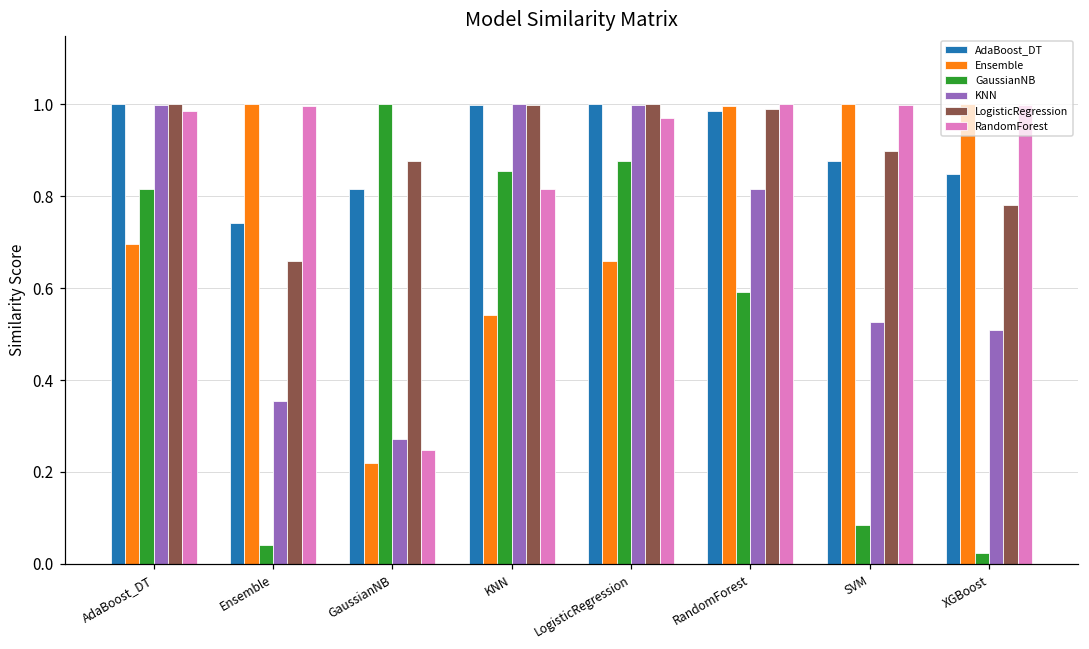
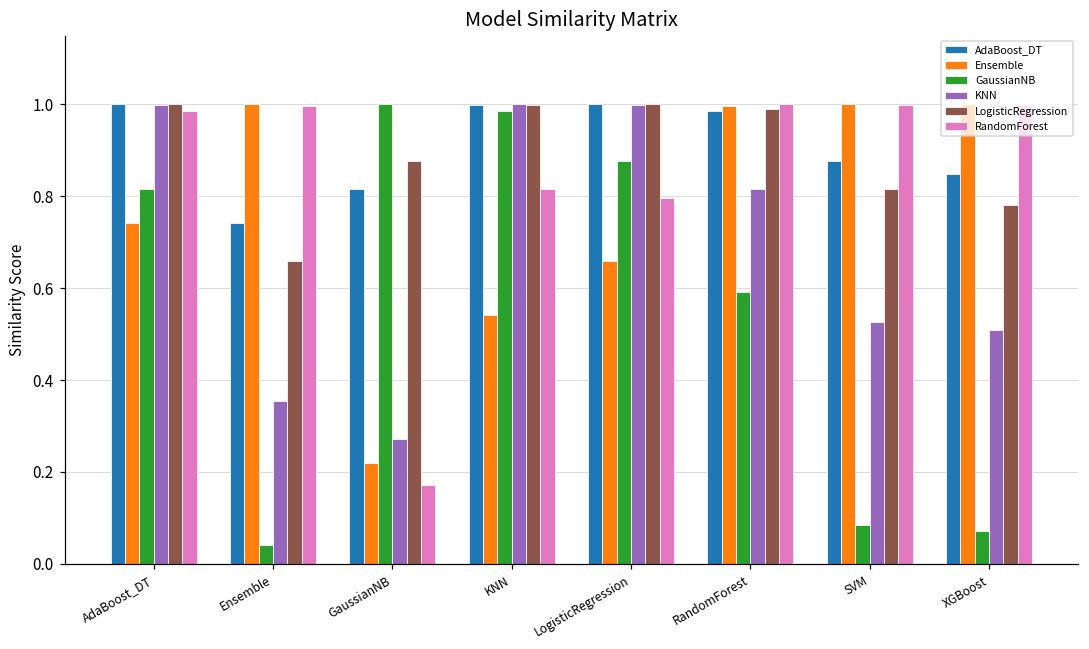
Ensemble, AdaBoost_DT: 0.70 -> 0.74
RandomForest, GaussianNB: 0.25 -> 0.17
GaussianNB, KNN: 0.86 -> 0.99
RandomForest, LogisticRegression: 0.97 -> 0.80
LogisticRegression, SVM: 0.90 -> 0.82
GaussianNB, XGBoost: 0.02 -> 0.07
